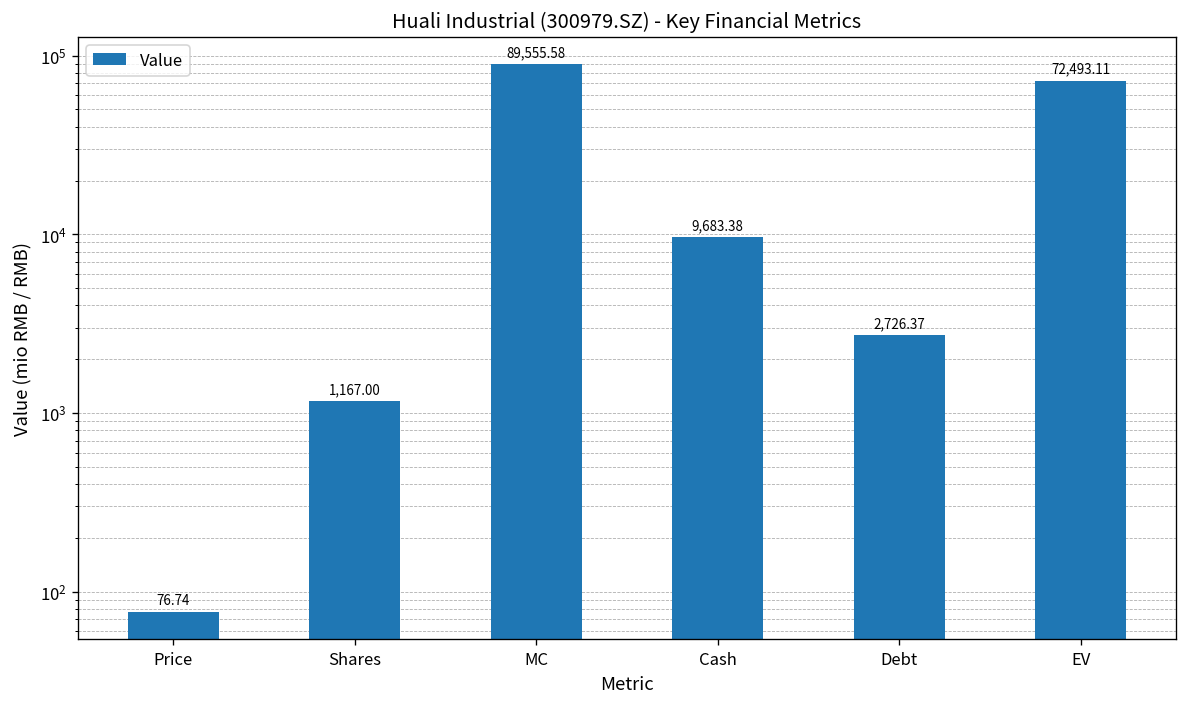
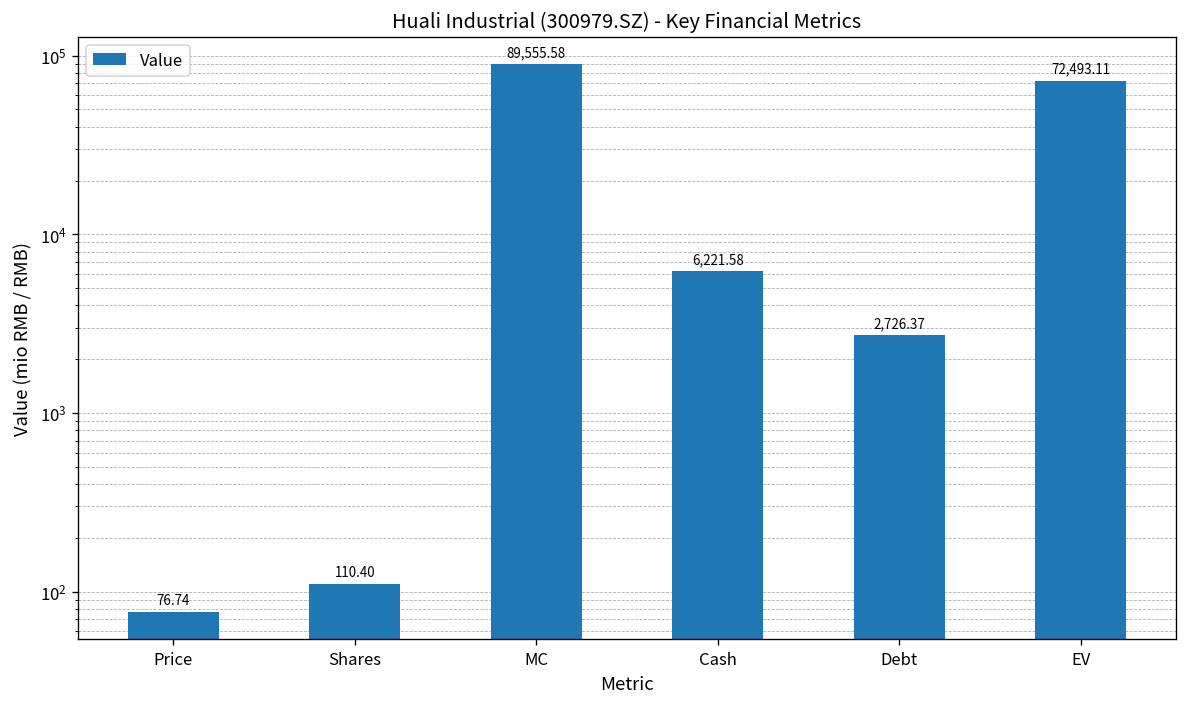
Shares: 1,167.00 -> 110.40
Cash: 9,683.38 -> 6,221.58
